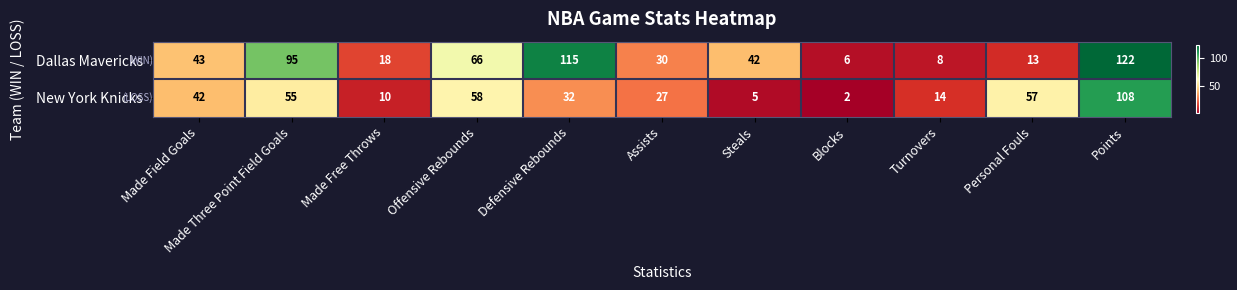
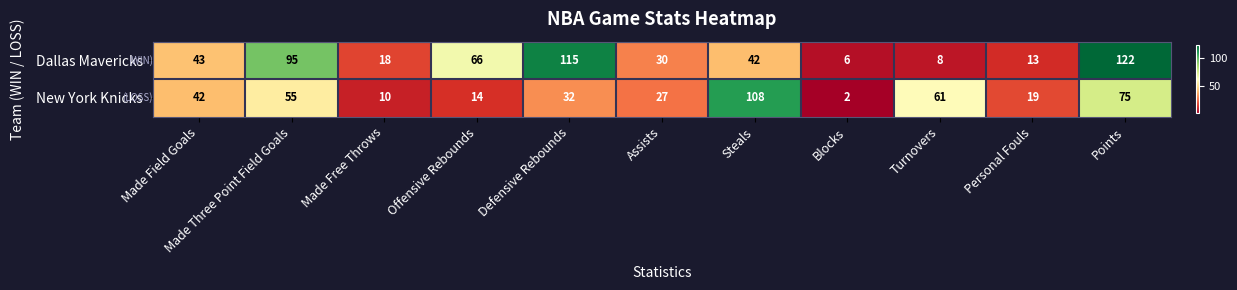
New York Knicks, Offensive Rebounds: 58 -> 14
New York Knicks, Steals: 5 -> 108
New York Knicks, Turnovers: 14 -> 61
New York Knicks, Personal Fouls: 57 -> 19
New York Knicks, Points: 108 -> 75
